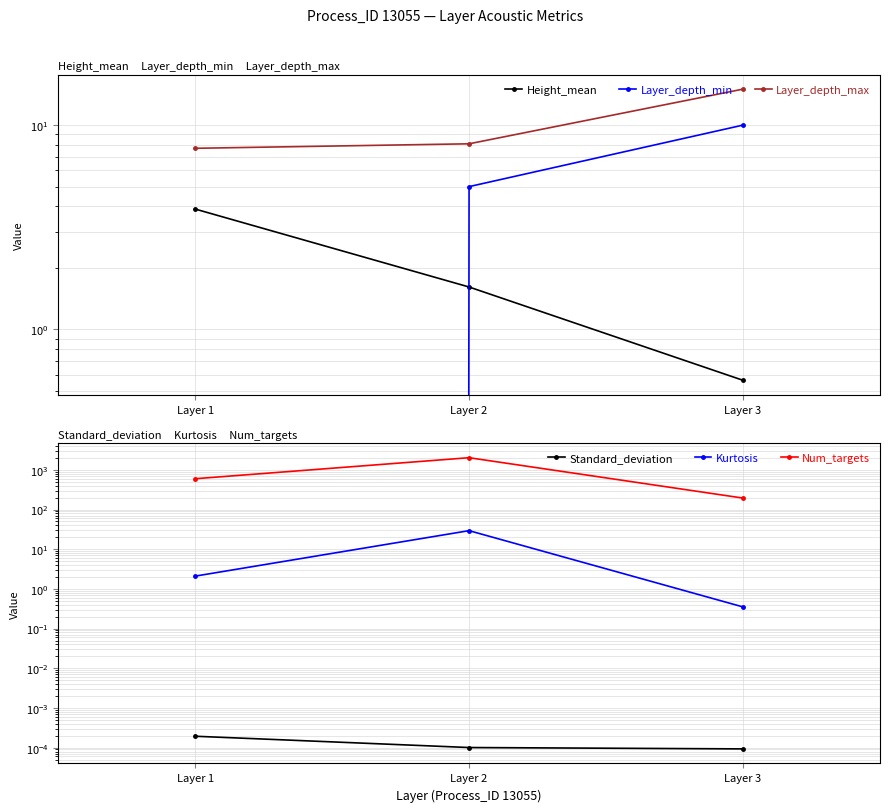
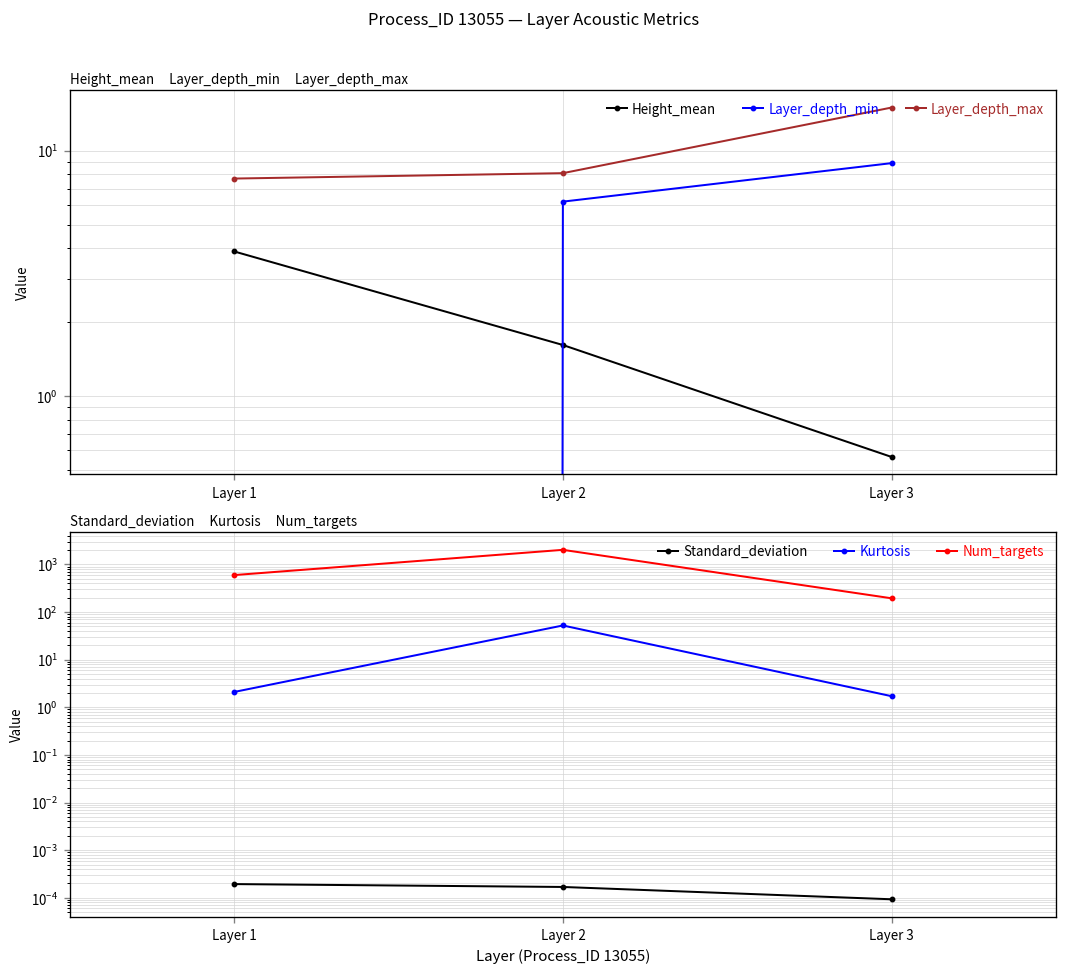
Height_mean Layer_depth_min Layer_depth_max, Layer_depth_min, Layer 2: 5.0 -> 6.2
Height_mean Layer_depth_min Layer_depth_max, Layer_depth_min, Layer 3: 10 -> 9
Standard_deviation Kurtosis Num_targets, Standard_deviation, Layer 2: 0.00010 -> 0.00017
Standard_deviation Kurtosis Num_targets, Kurtosis, Layer 2: 30 -> 50
Standard_deviation Kurtosis Num_targets, Kurtosis, Layer 3: 0.4 -> 1.7
